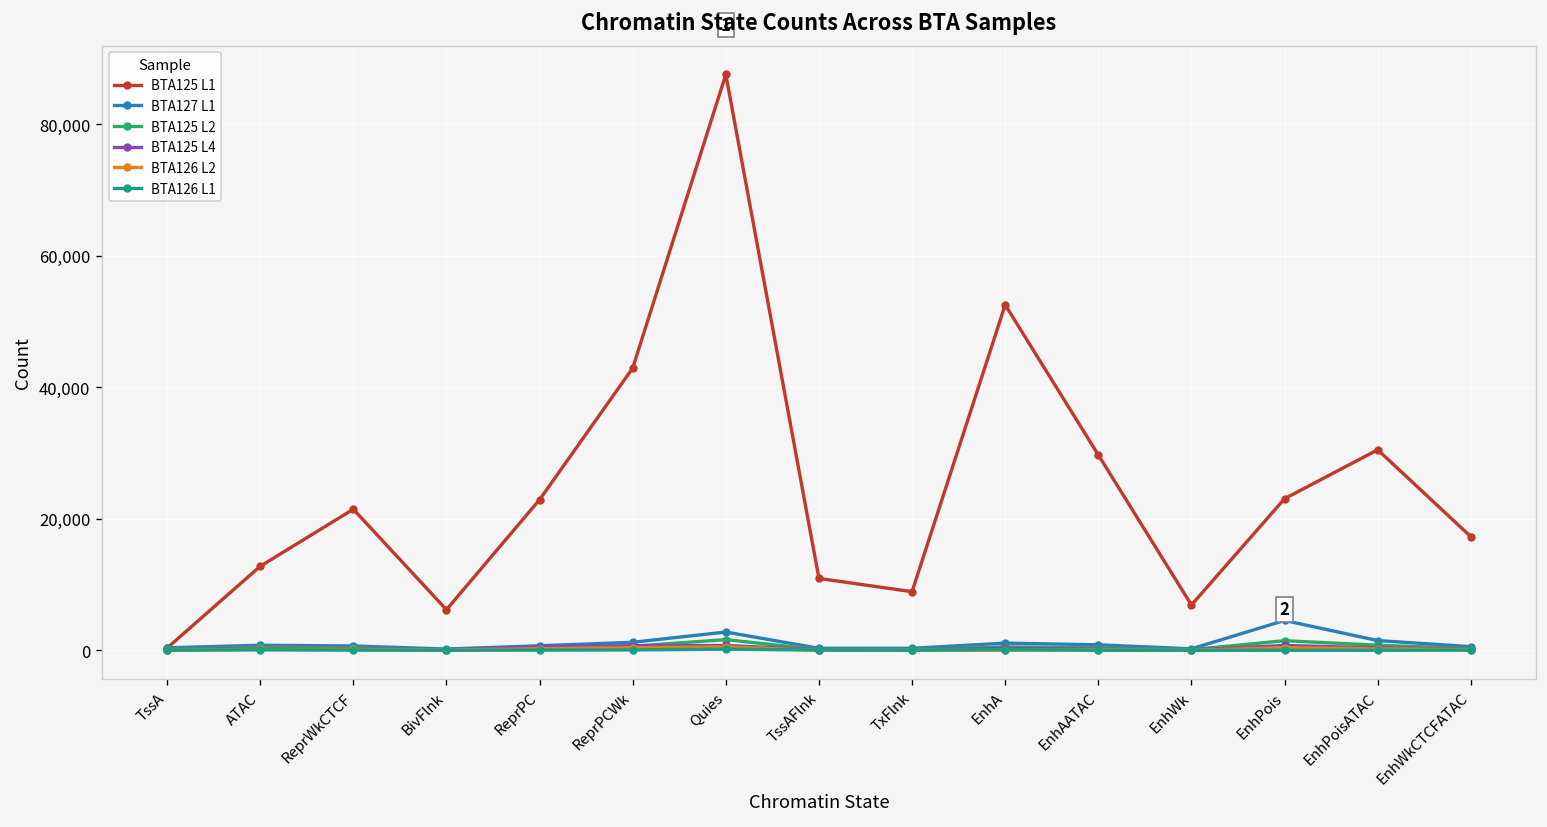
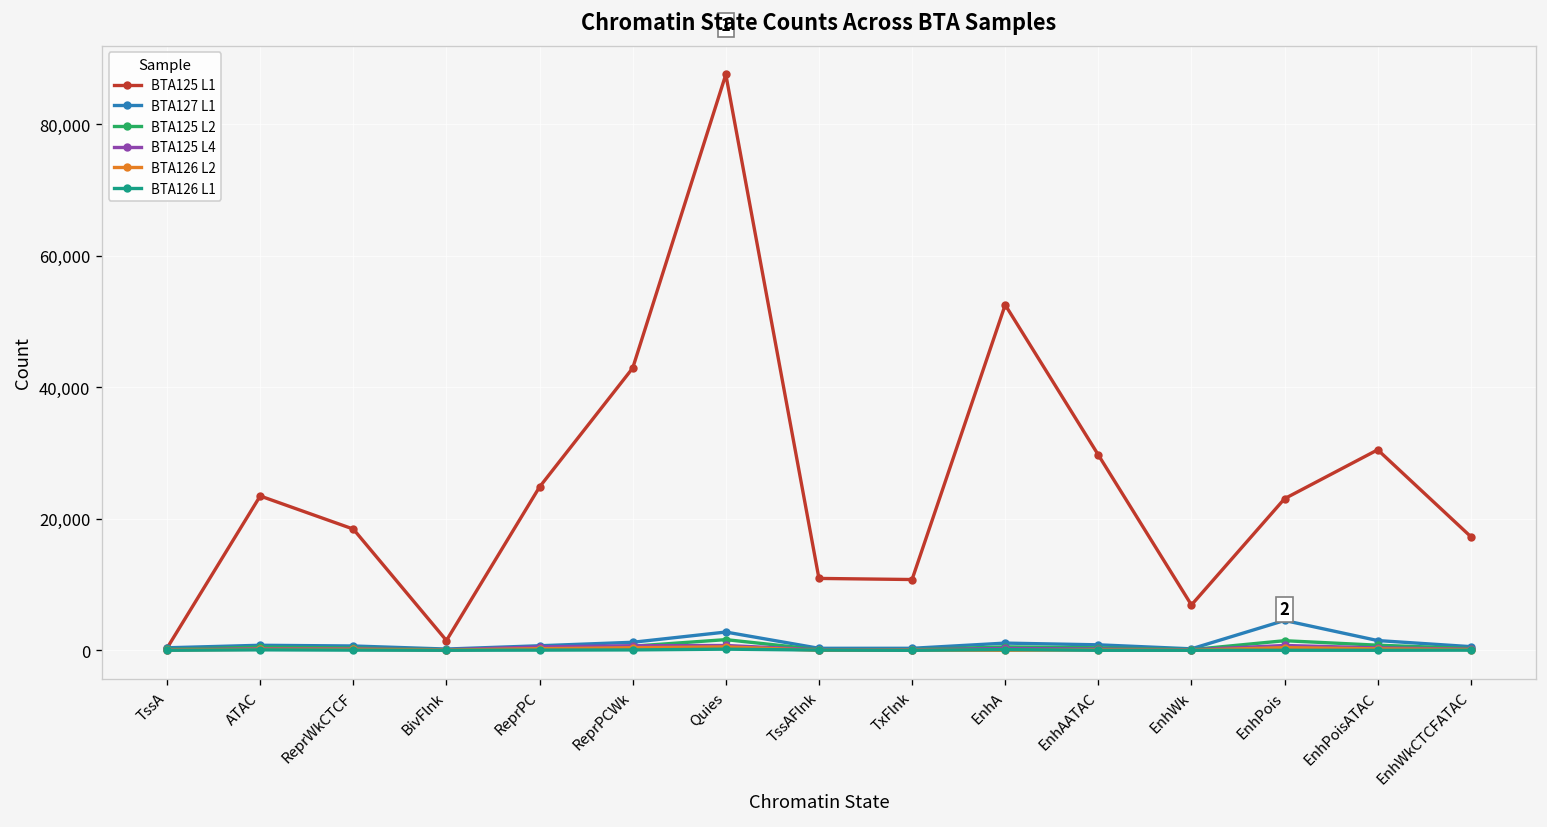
BTA125 L1, ATAC: 13,000 -> 23,000
BTA125 L1, ReprWkCTCF: 21,000 -> 18,000
BTA125 L1, BivFlnk: 6,000 -> 1,000
BTA125 L1, ReprPC: 23,000 -> 25,000
BTA125 L1, TxFlnk: 9,000 -> 11,000
